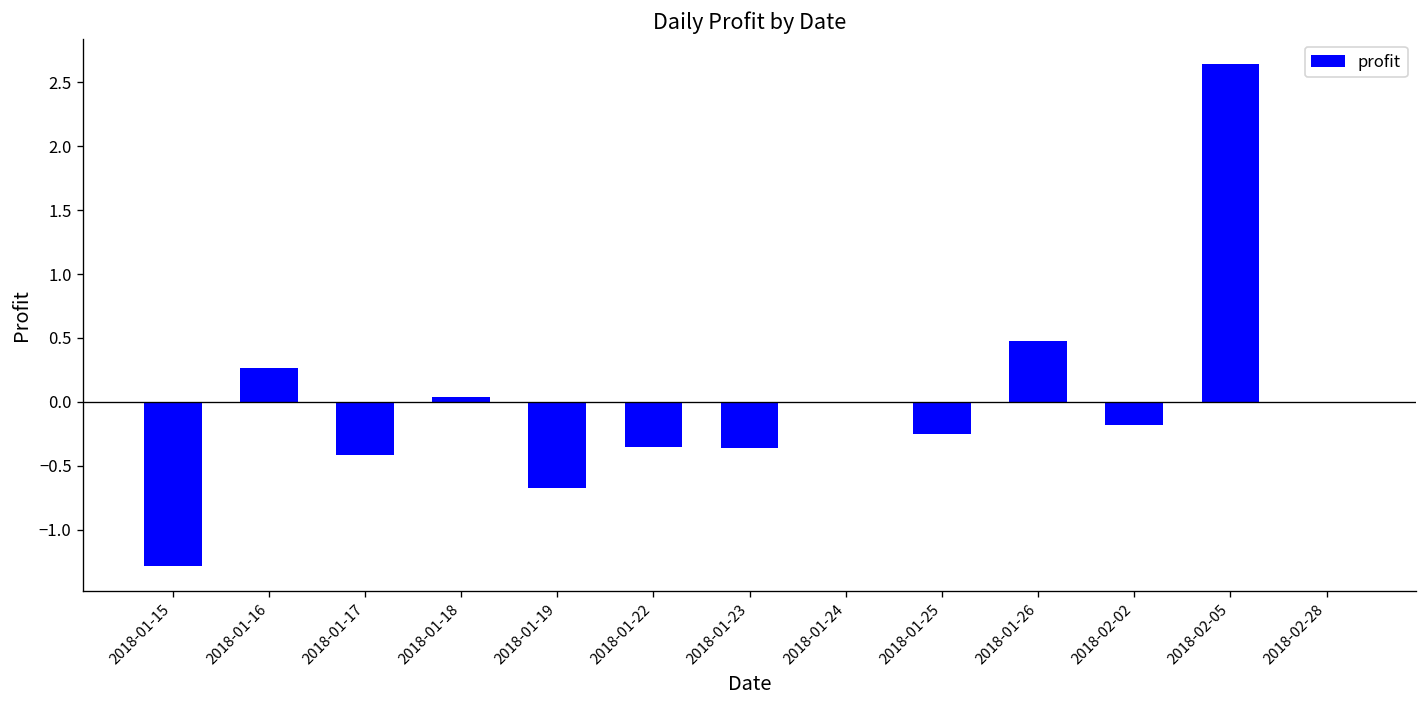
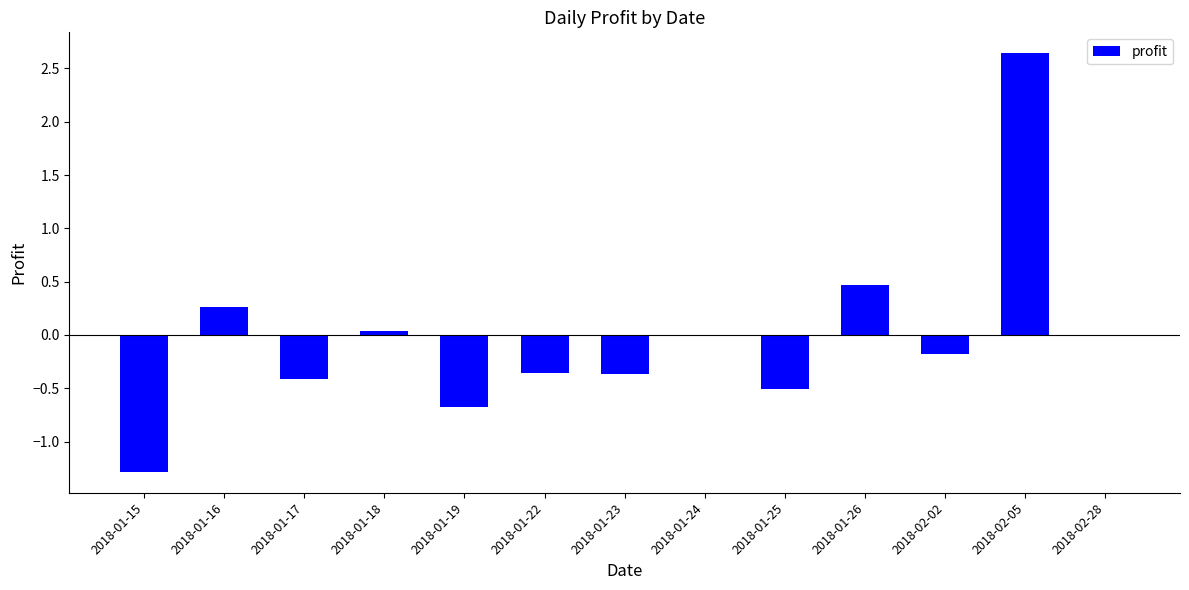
2018-01-25: -0.25 -> -0.51
